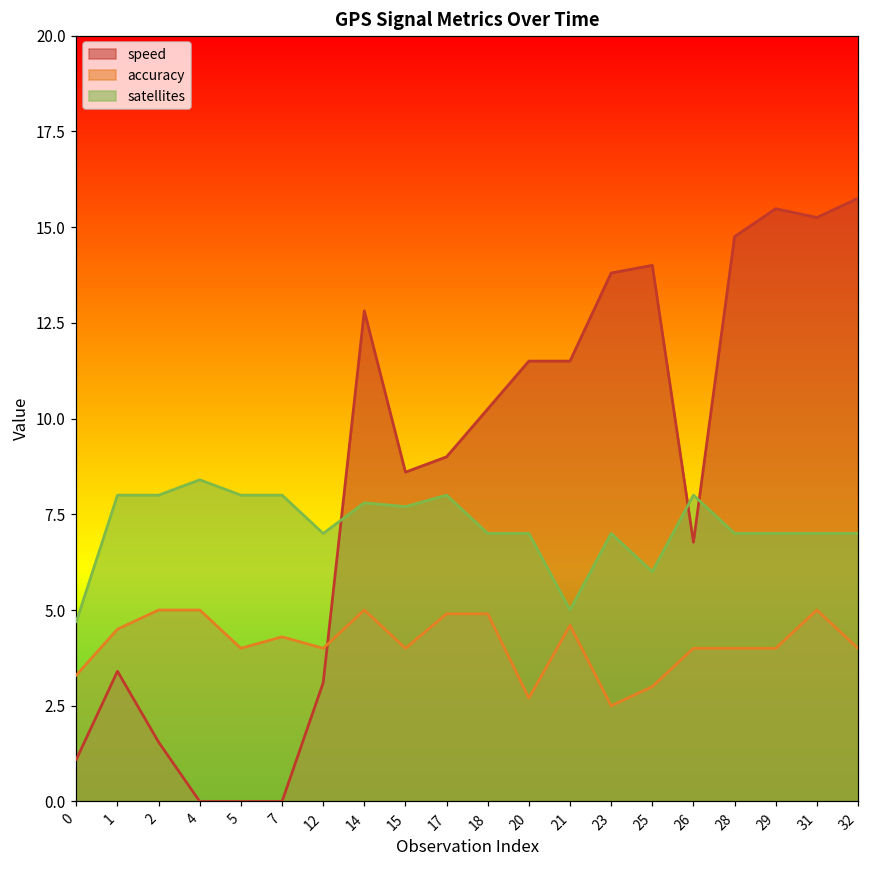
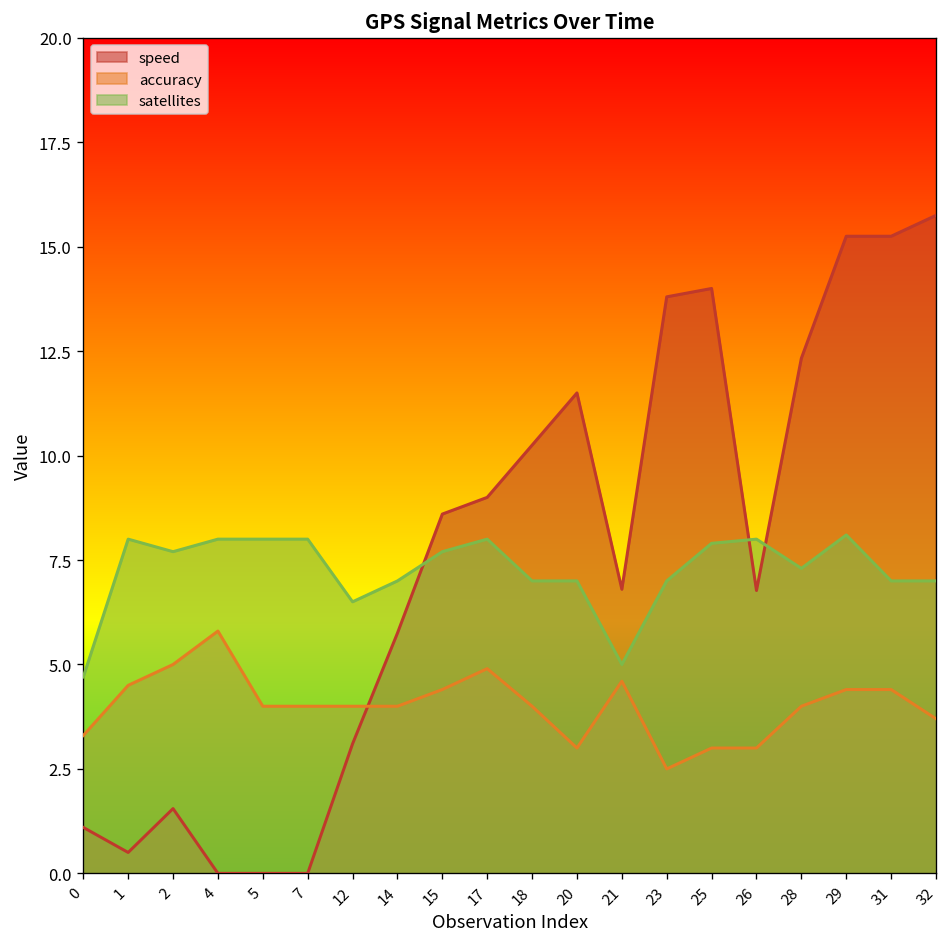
speed, 1: 3.4 -> 0.5
satellites, 2: 8.0 -> 7.7
accuracy, 4: 5.0 -> 5.8
satellites, 4: 8.4 -> 8.0
accuracy, 7: 4.3 -> 4.0
satellites, 12: 7.0 -> 6.5
speed, 14: 12.8 -> 5.8
accuracy, 14: 5 -> 4
satellites, 14: 7.8 -> 7.0
accuracy, 15: 4.0 -> 4.4
accuracy, 18: 4.9 -> 4.0
accuracy, 20: 2.7 -> 3.0
speed, 21: 11.5 -> 6.8
satellites, 25: 6.0 -> 7.9
accuracy, 26: 4 -> 3
speed, 28: 14.8 -> 12.3
satellites, 28: 7.0 -> 7.3
speed, 29: 15.5 -> 15.3
accuracy, 29: 4.0 -> 4.4
satellites, 29: 7.0 -> 8.1
accuracy, 31: 5.0 -> 4.4
accuracy, 32: 4.0 -> 3.7
